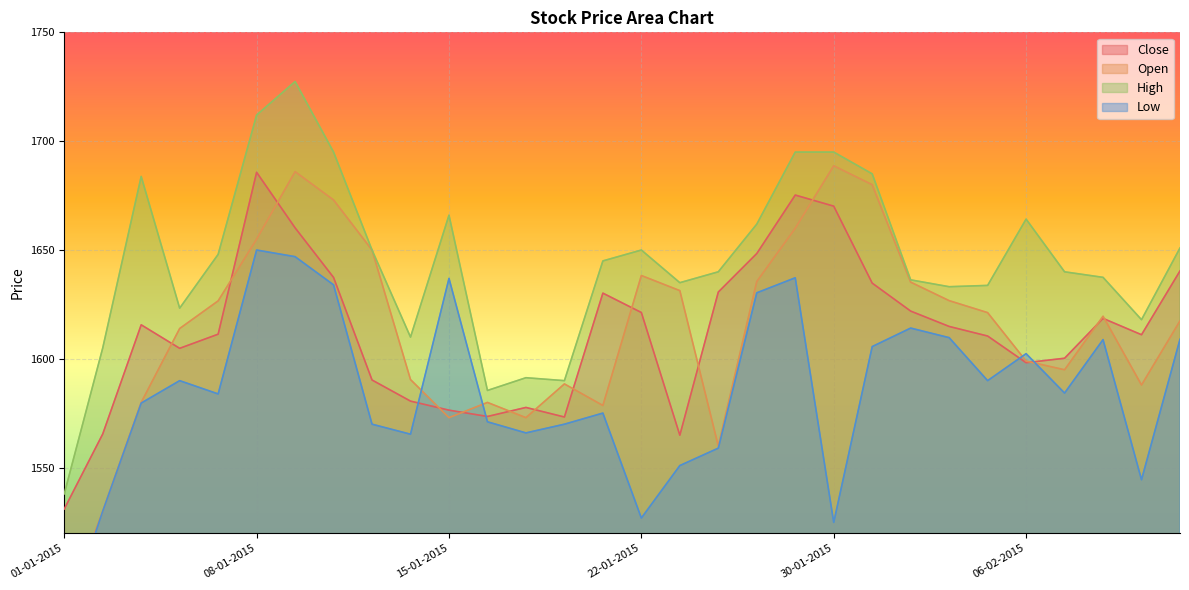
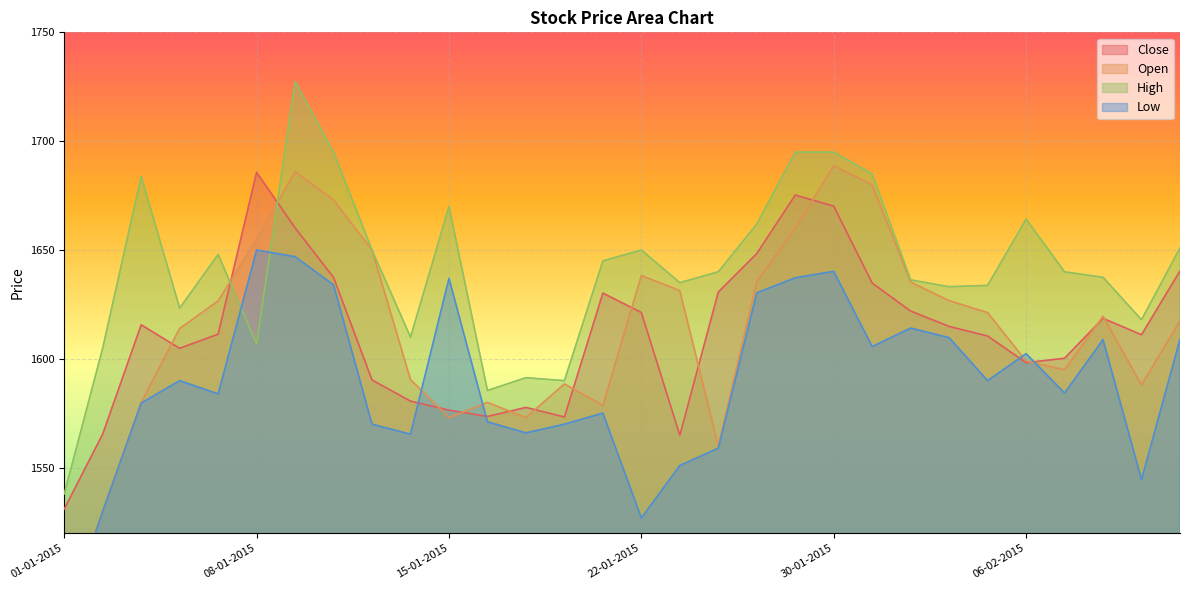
High, 08-01-2015: 1712 -> 1607
High, 15-01-2015: 1666 -> 1670
Low, 30-01-2015: 1525 -> 1640
